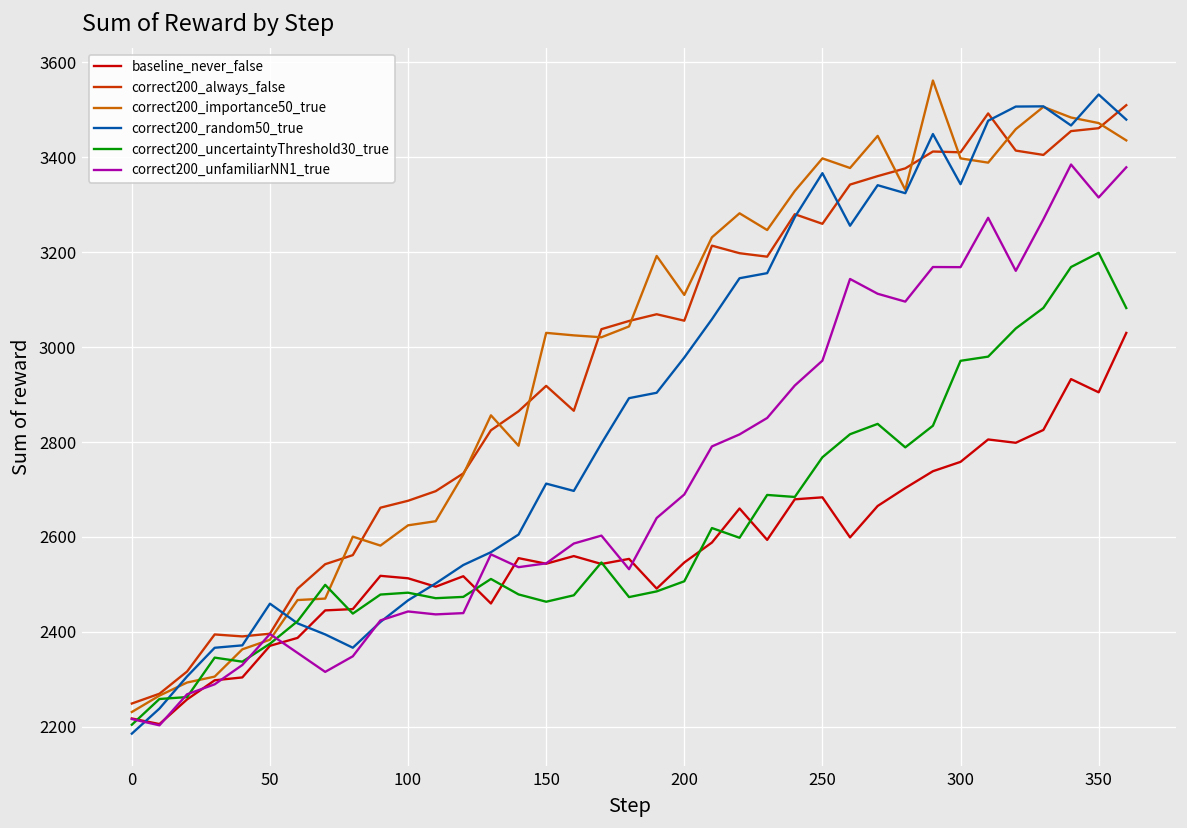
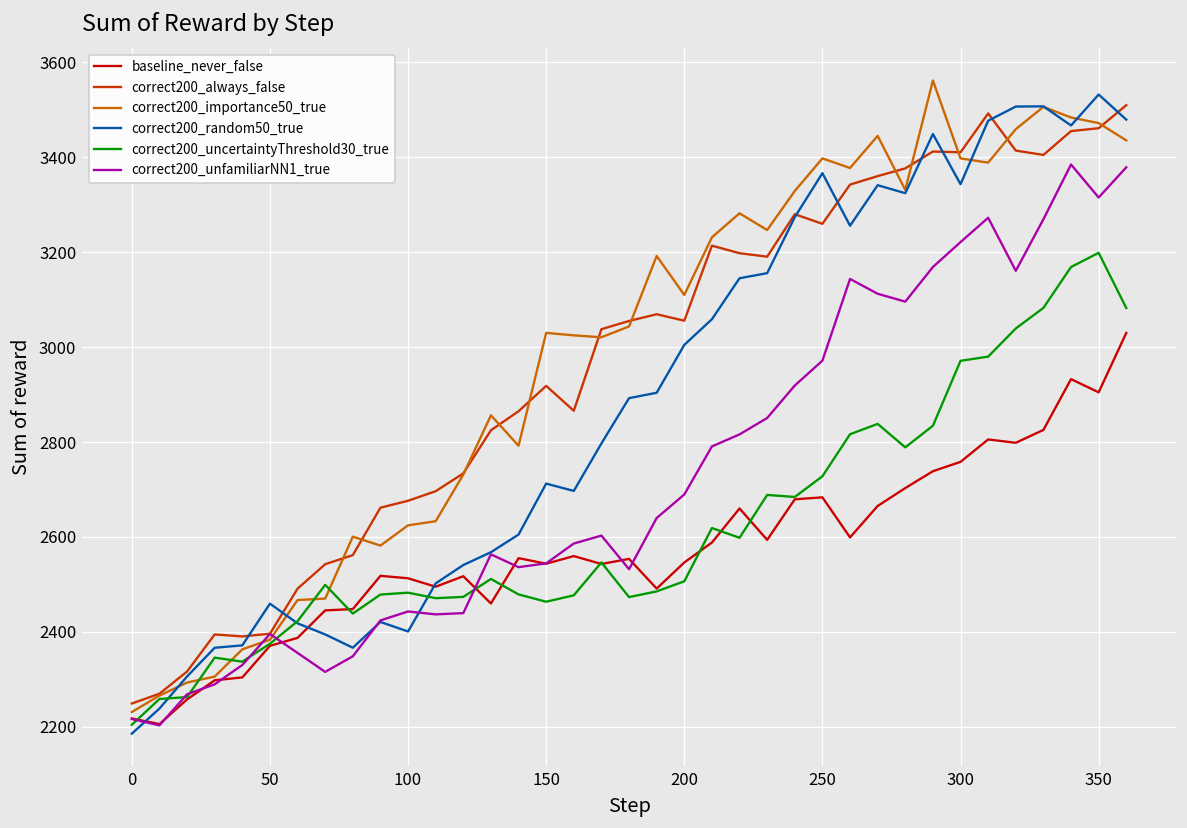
correct200_random50_true, 100: 2470 -> 2400
correct200_random50_true, 200: 2980 -> 3000
correct200_uncertaintyThreshold30_true, 250: 2770 -> 2730
correct200_unfamiliarNN1_true, 300: 3170 -> 3220
